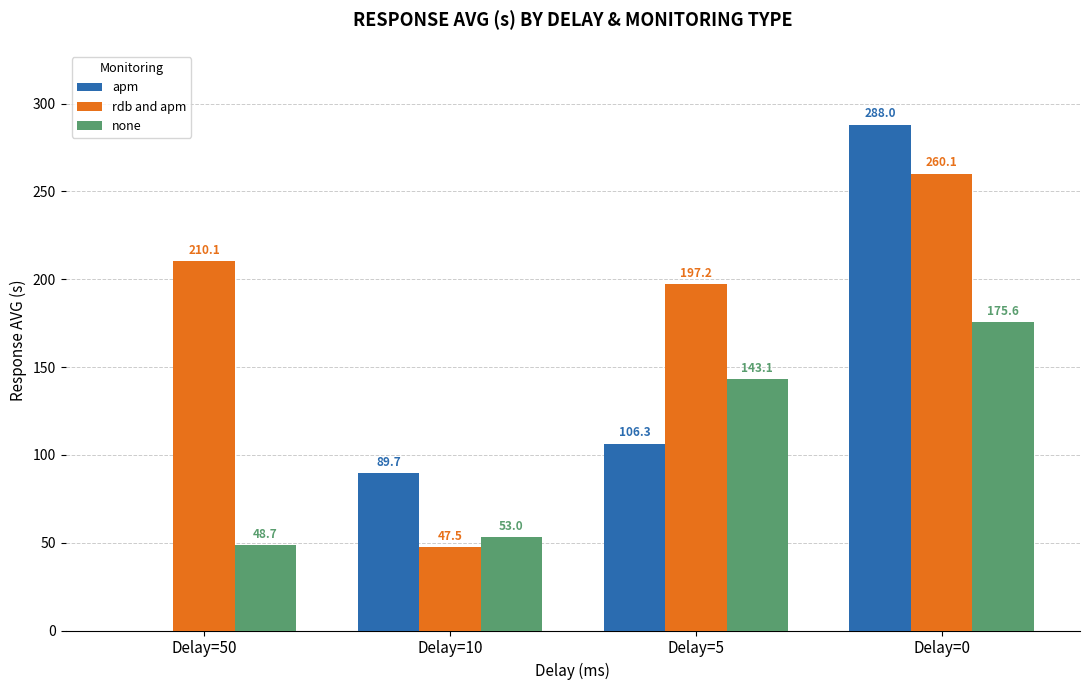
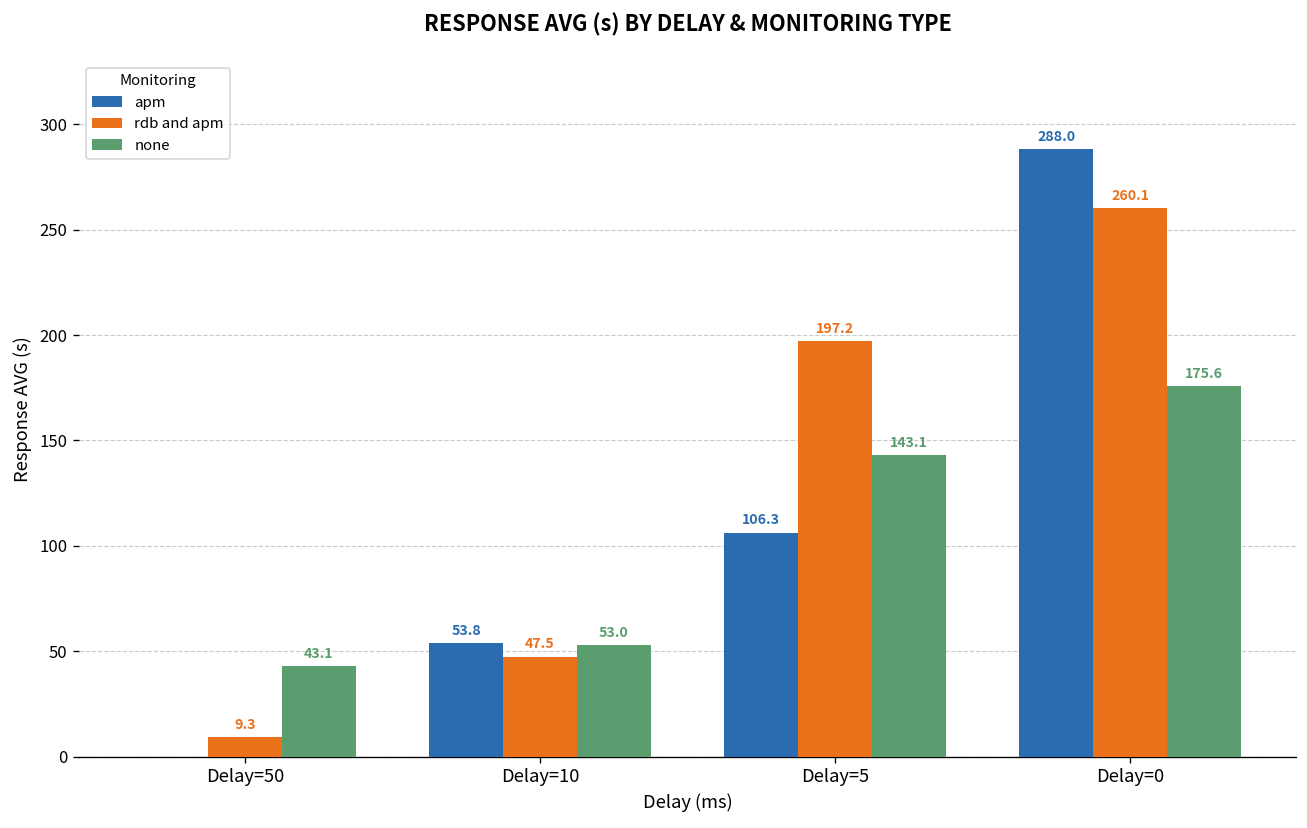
rdb and apm, Delay=50: 210.1 -> 9.3
none, Delay=50: 48.7 -> 43.1
apm, Delay=10: 89.7 -> 53.8
